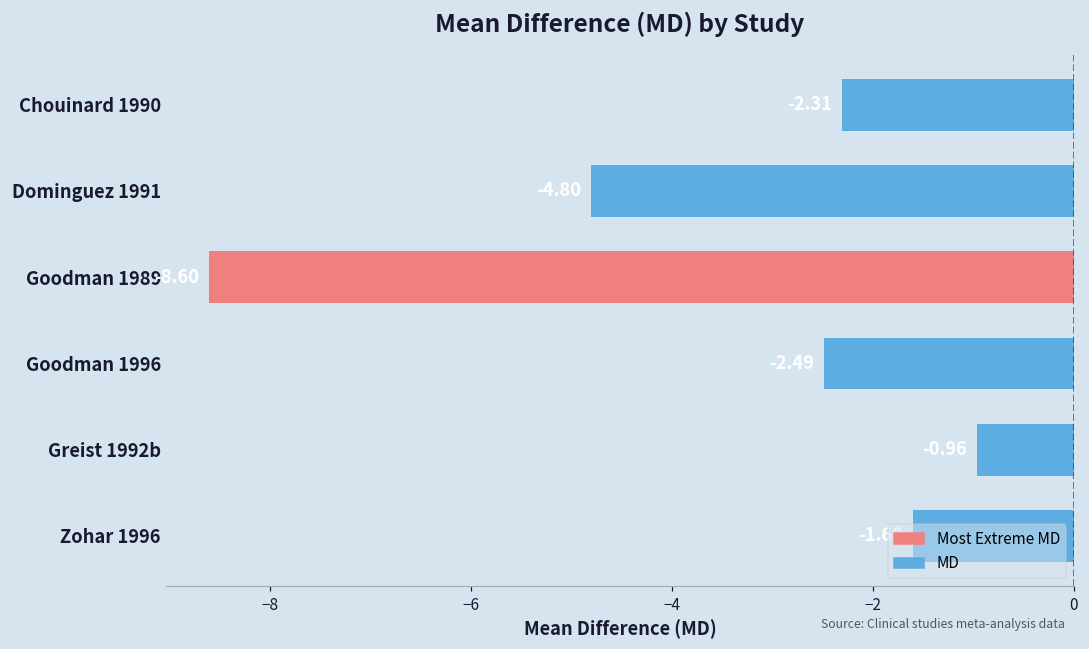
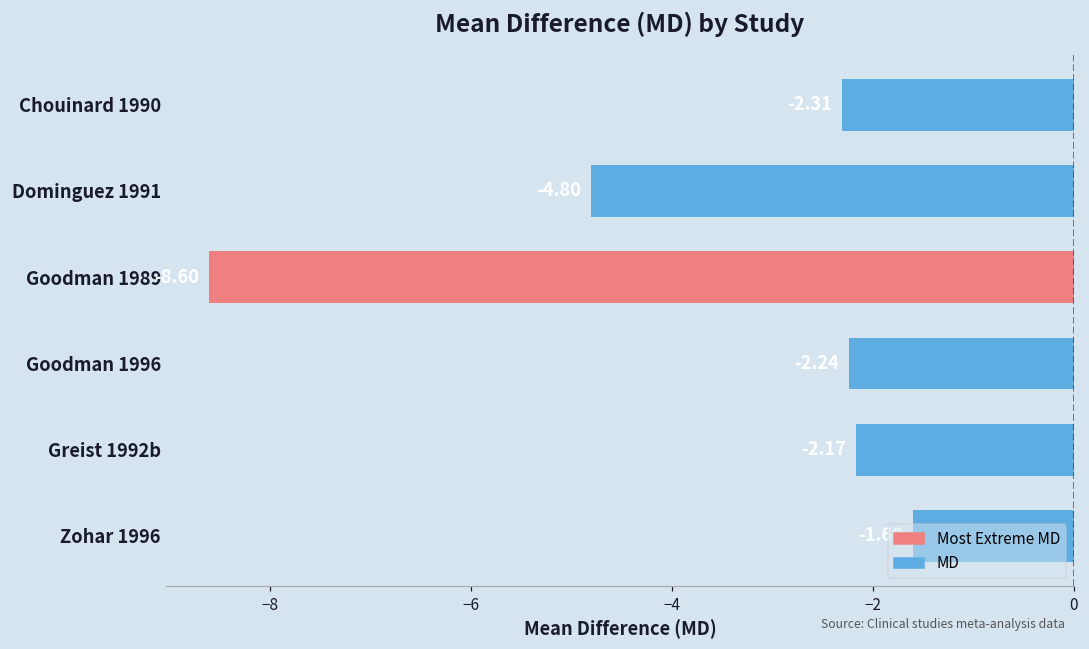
Goodman 1996: -2.5 -> -2.2
Greist 1992b: -1.0 -> -2.2
